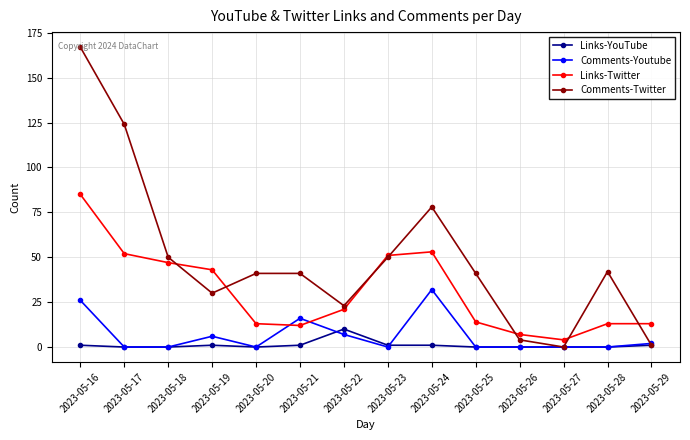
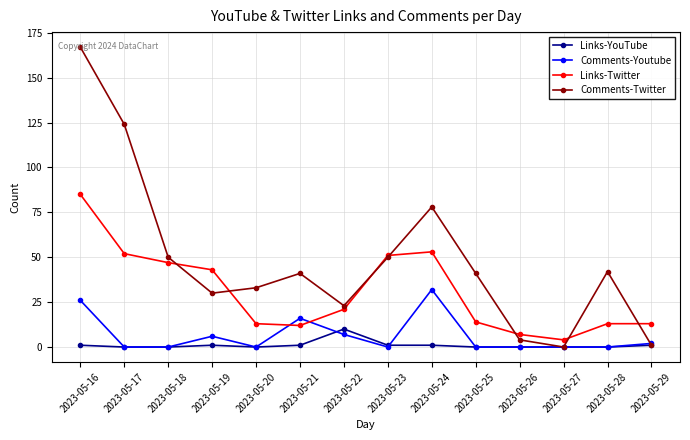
Comments-Twitter, 2023-05-20: 41 -> 33
